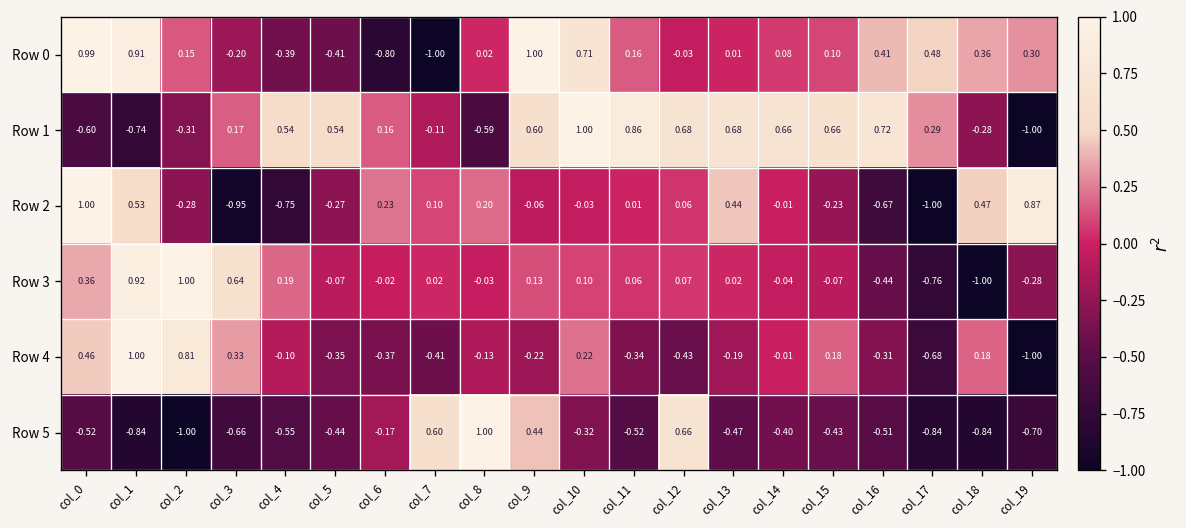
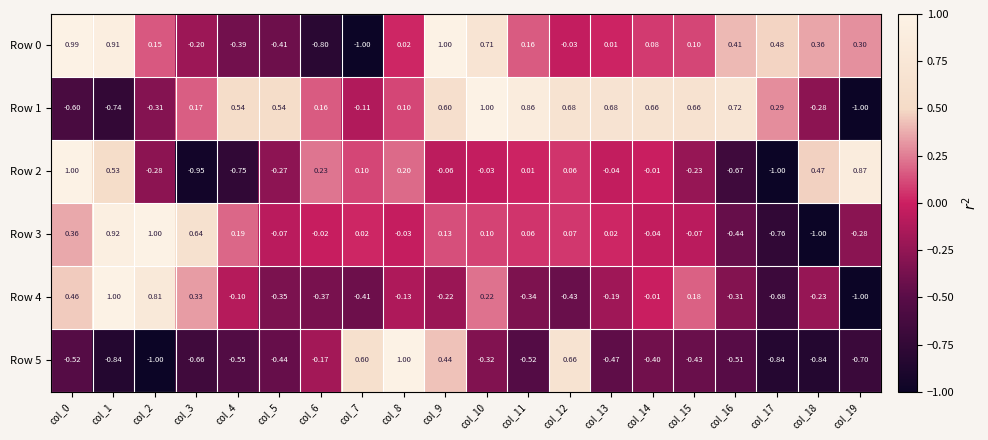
Row 1, col_8: -0.59 -> 0.10
Row 2, col_13: 0.44 -> -0.04
Row 4, col_18: 0.18 -> -0.23
